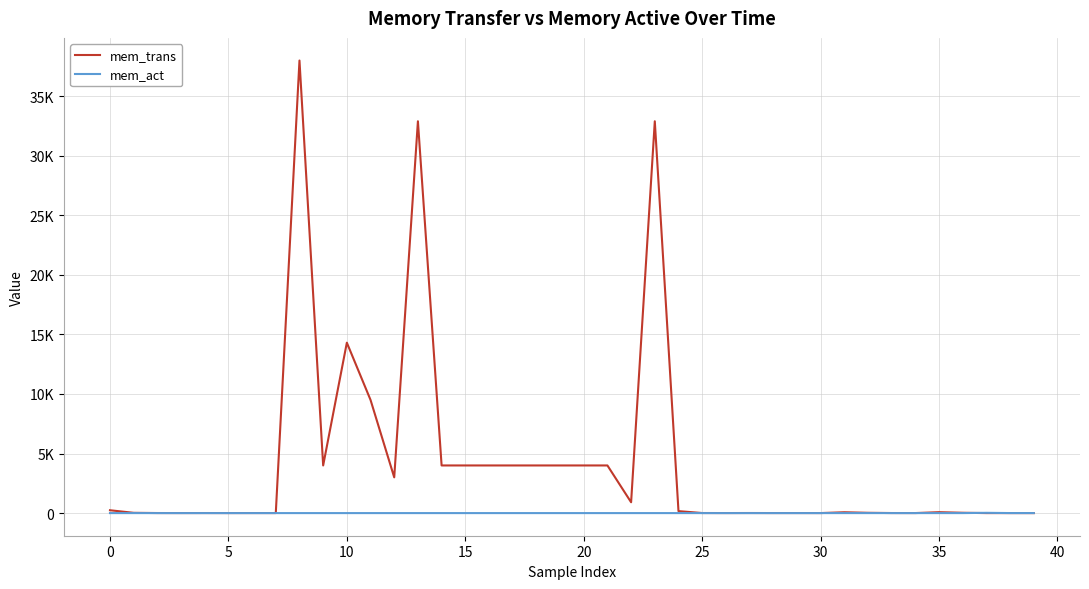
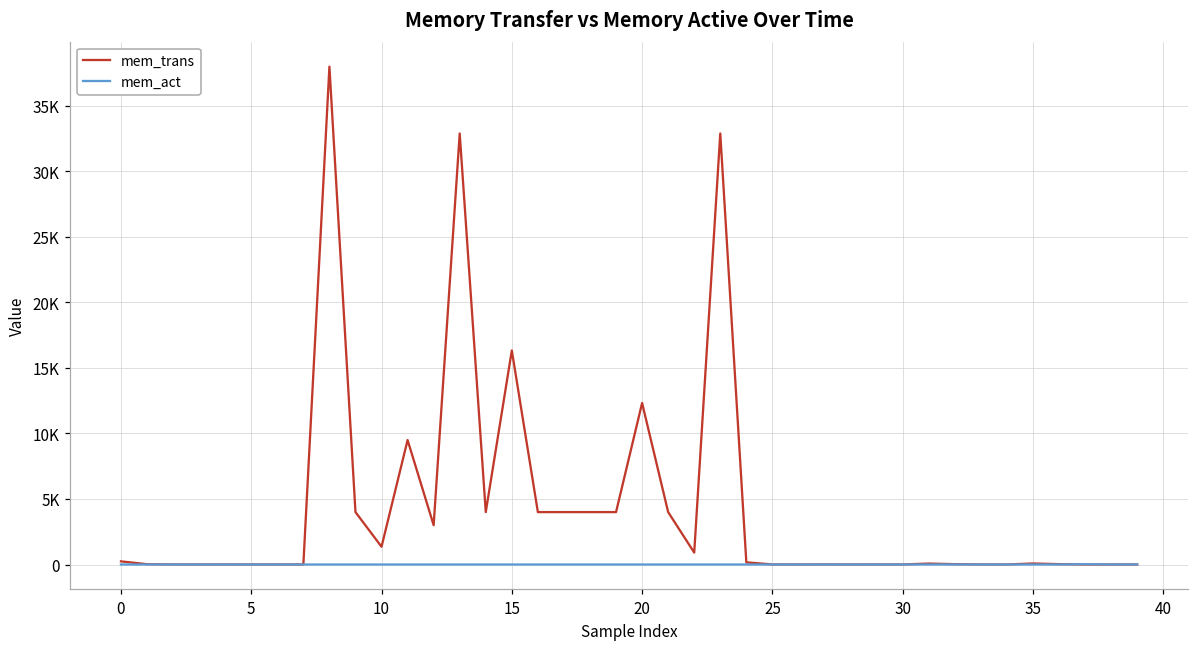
mem_trans, 10: 14300 -> 1400
mem_trans, 15: 4000 -> 16300
mem_trans, 20: 4000 -> 12300
